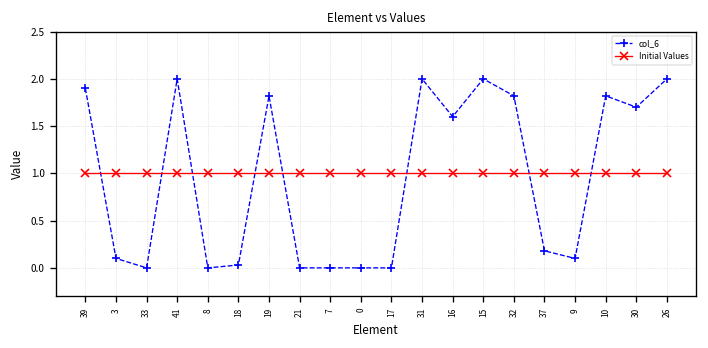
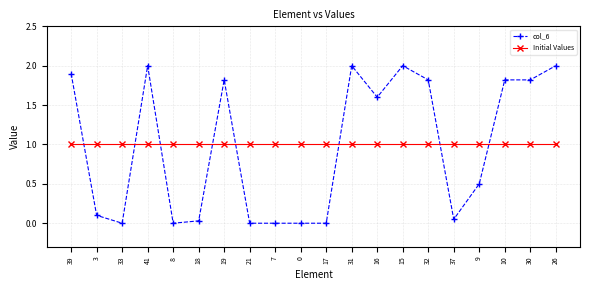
col_6, 37: 0.2 -> 0.1
col_6, 9: 0.1 -> 0.5
col_6, 30: 1.7 -> 1.8
